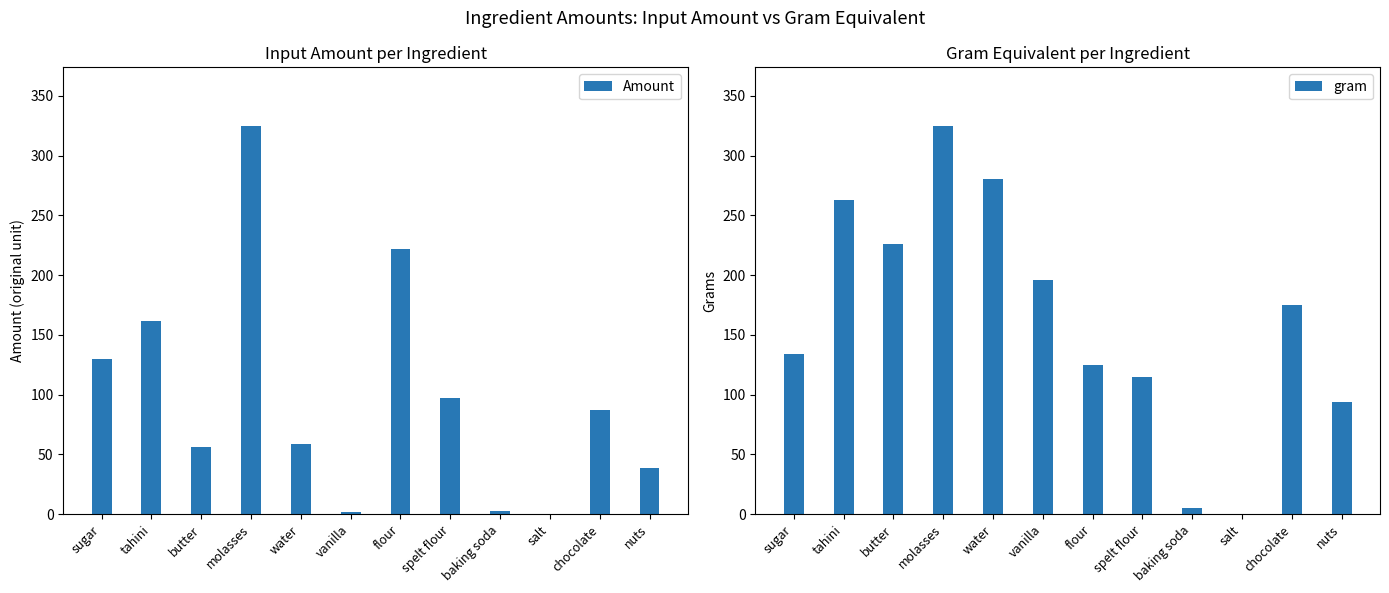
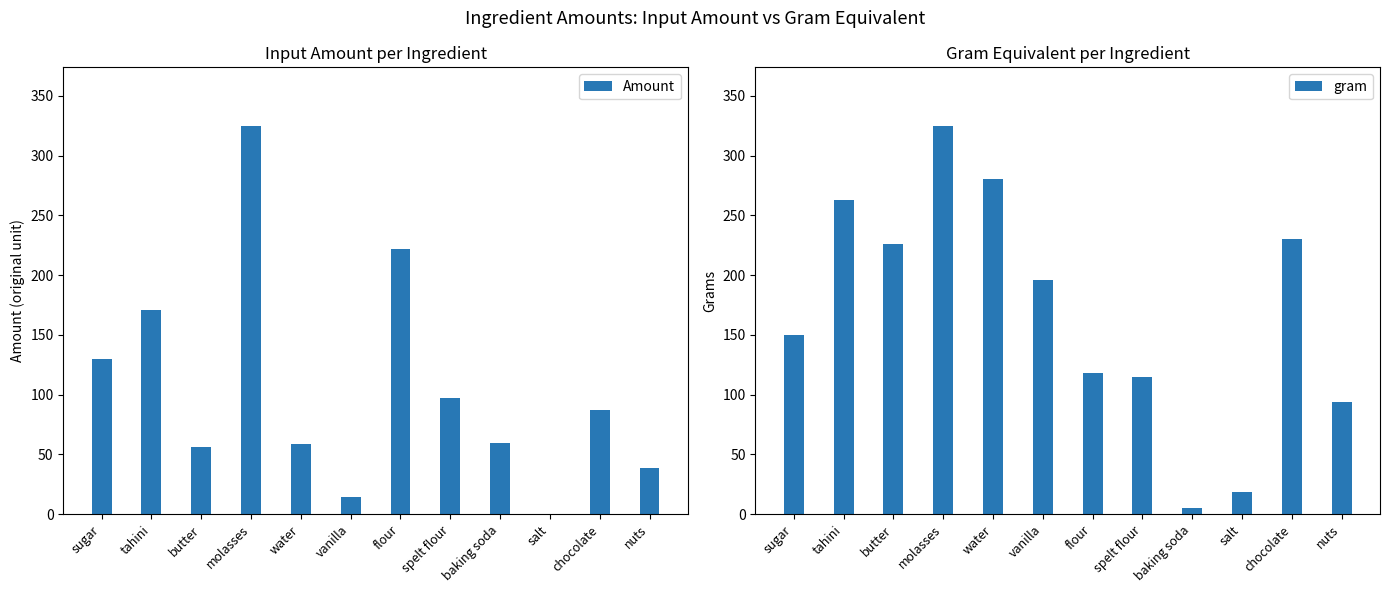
Input Amount per Ingredient, tahini: 161 -> 170
Input Amount per Ingredient, vanilla: 2 -> 14
Input Amount per Ingredient, baking soda: 2 -> 60
Gram Equivalent per Ingredient, sugar: 134 -> 150
Gram Equivalent per Ingredient, flour: 125 -> 118
Gram Equivalent per Ingredient, salt: 0 -> 19
Gram Equivalent per Ingredient, chocolate: 175 -> 230
